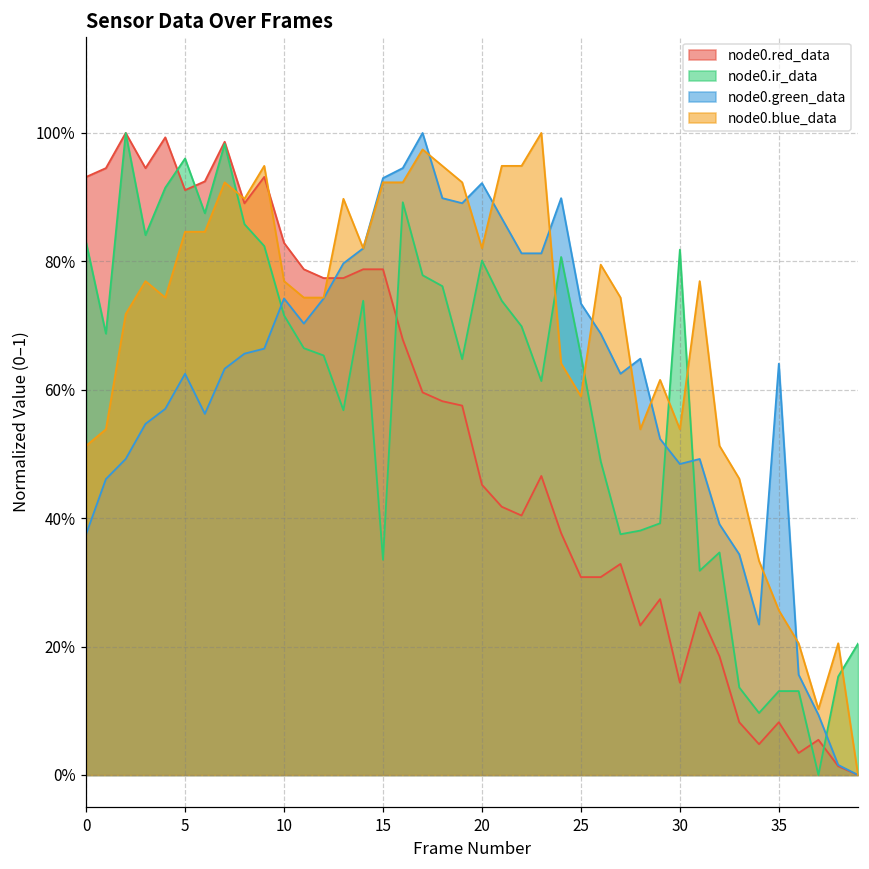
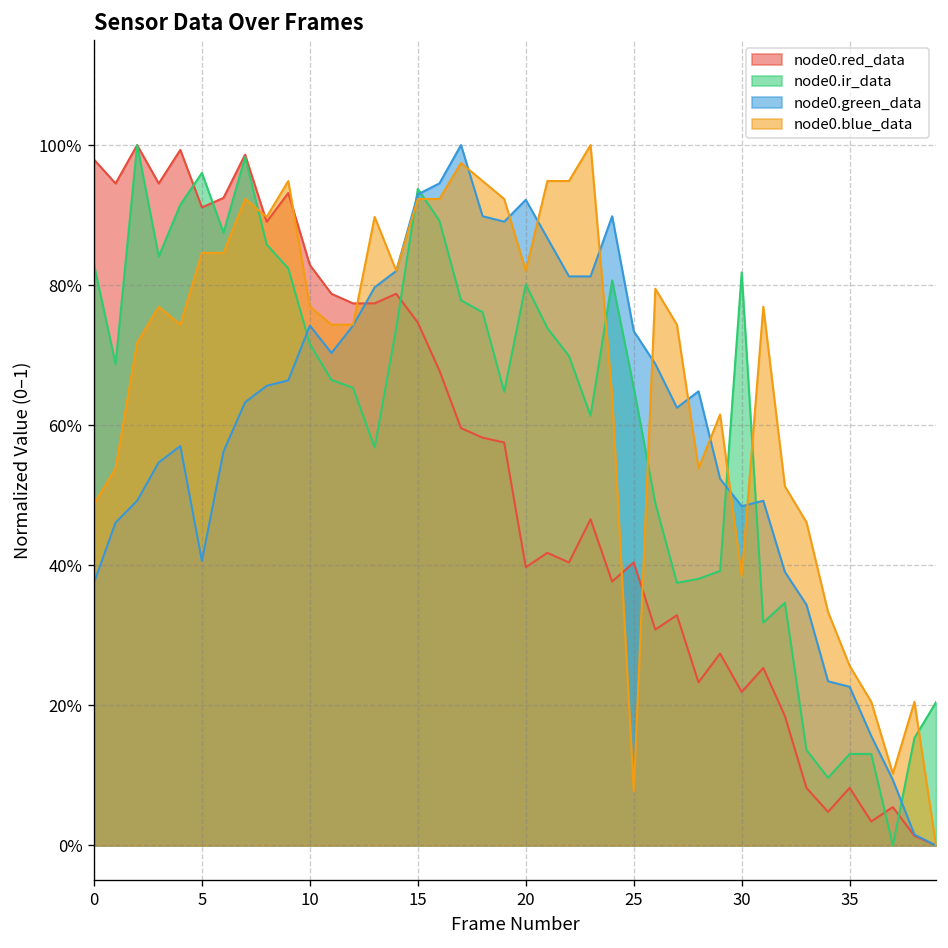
node0.red_data, 0: 93% -> 98%
node0.blue_data, 0: 51% -> 49%
node0.green_data, 5: 63% -> 41%
node0.red_data, 15: 79% -> 75%
node0.ir_data, 15: 34% -> 94%
node0.red_data, 20: 45% -> 40%
node0.red_data, 25: 31% -> 40%
node0.blue_data, 25: 59% -> 8%
node0.red_data, 30: 14% -> 22%
node0.blue_data, 30: 54% -> 38%
node0.green_data, 35: 64% -> 23%
